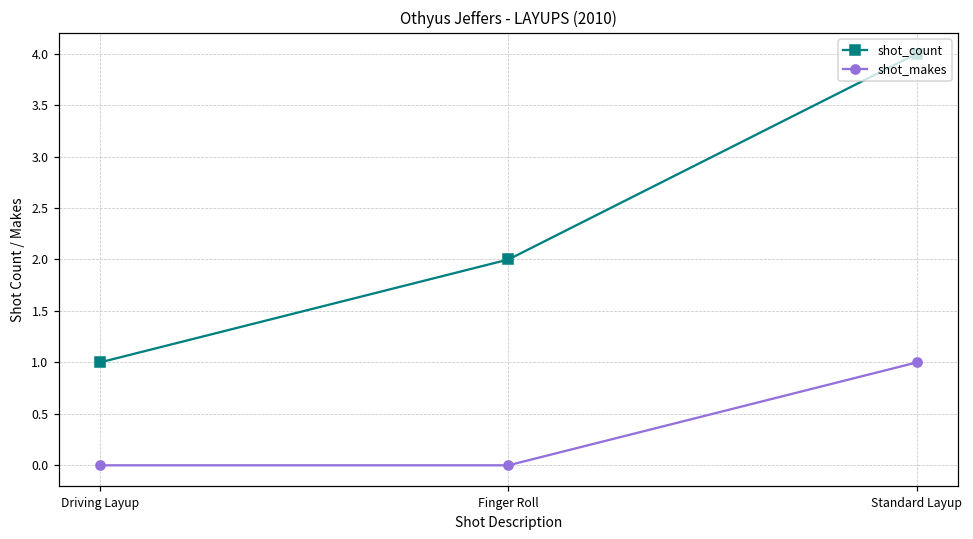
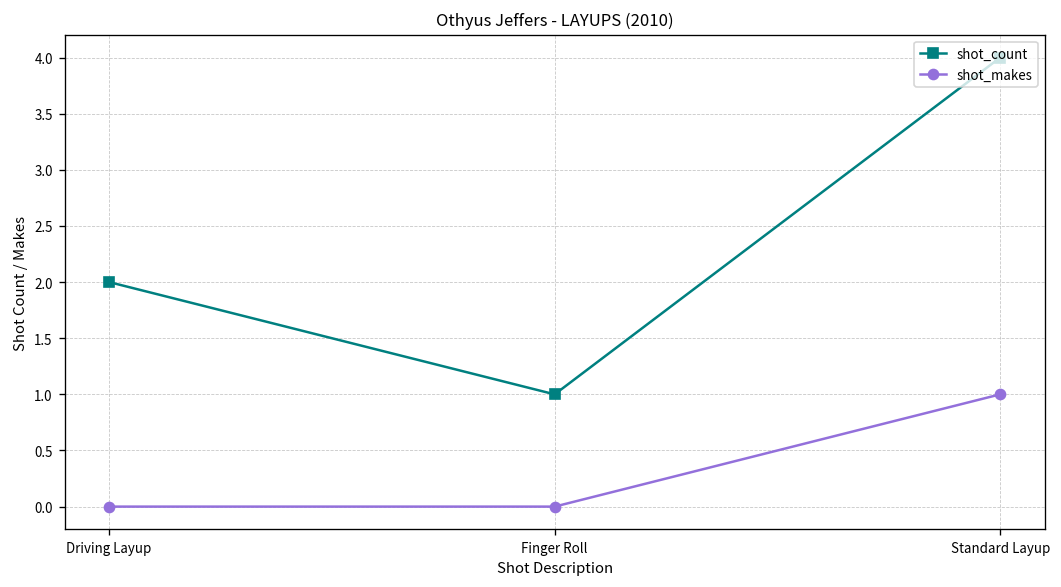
shot_count, Driving Layup: 1 -> 2
shot_count, Finger Roll: 2 -> 1
